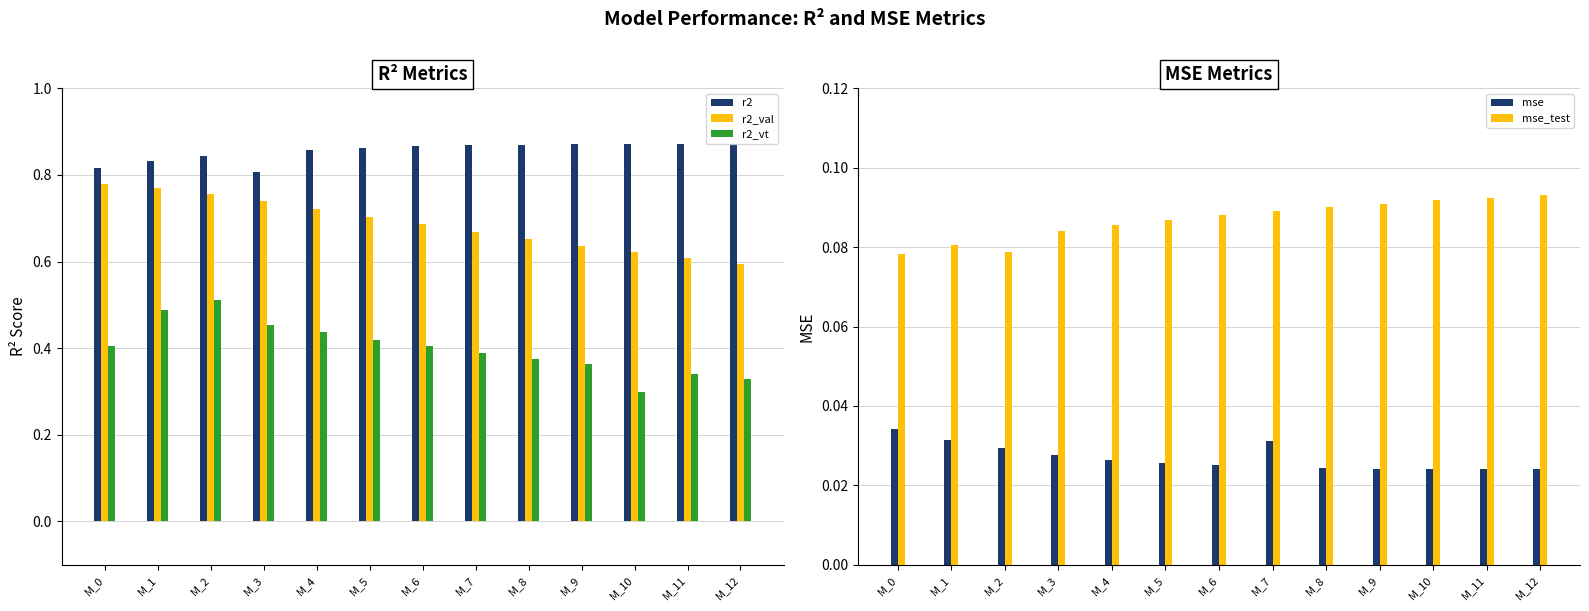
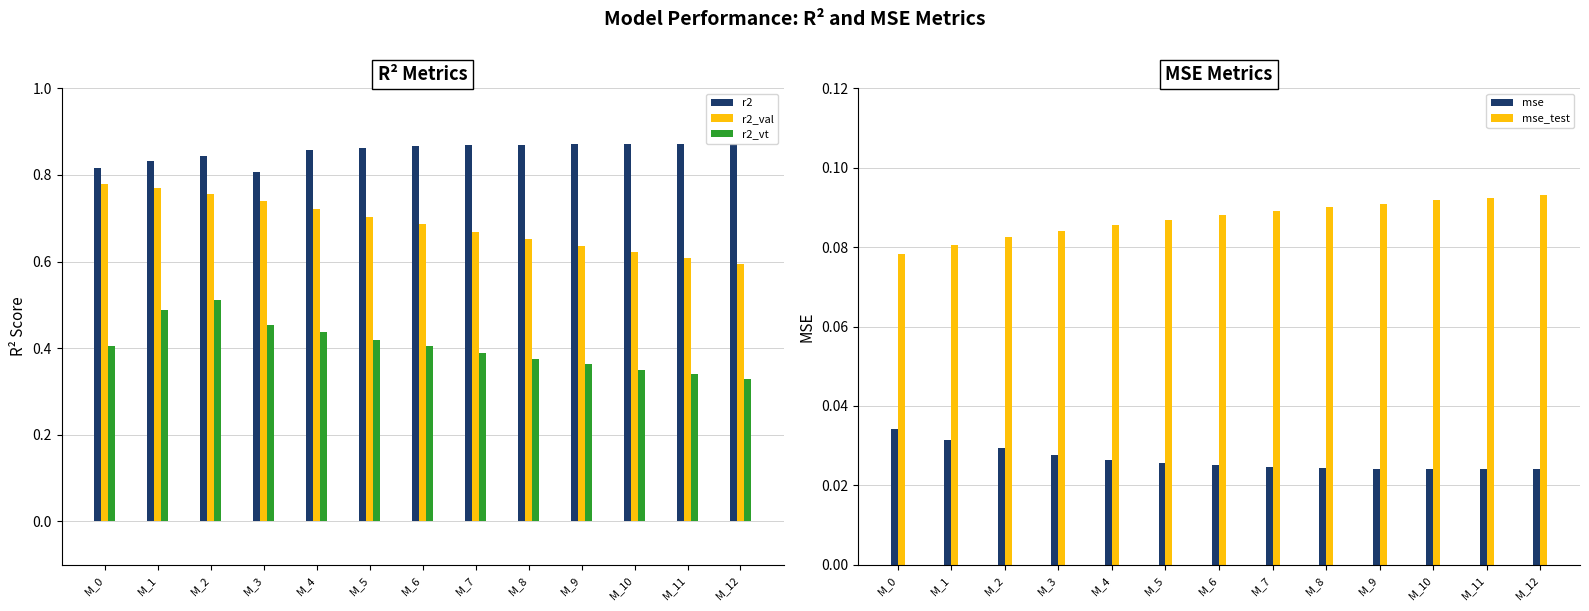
R² Metrics, r2_vt, M_10: 0.30 -> 0.35
MSE Metrics, mse_test, M_2: 0.079 -> 0.083
MSE Metrics, mse, M_7: 0.031 -> 0.025
